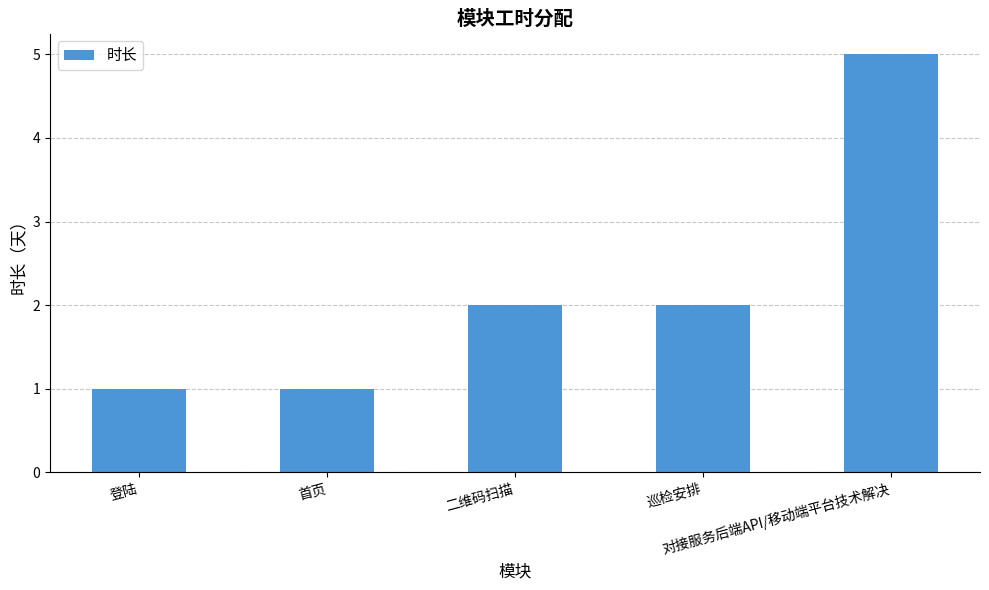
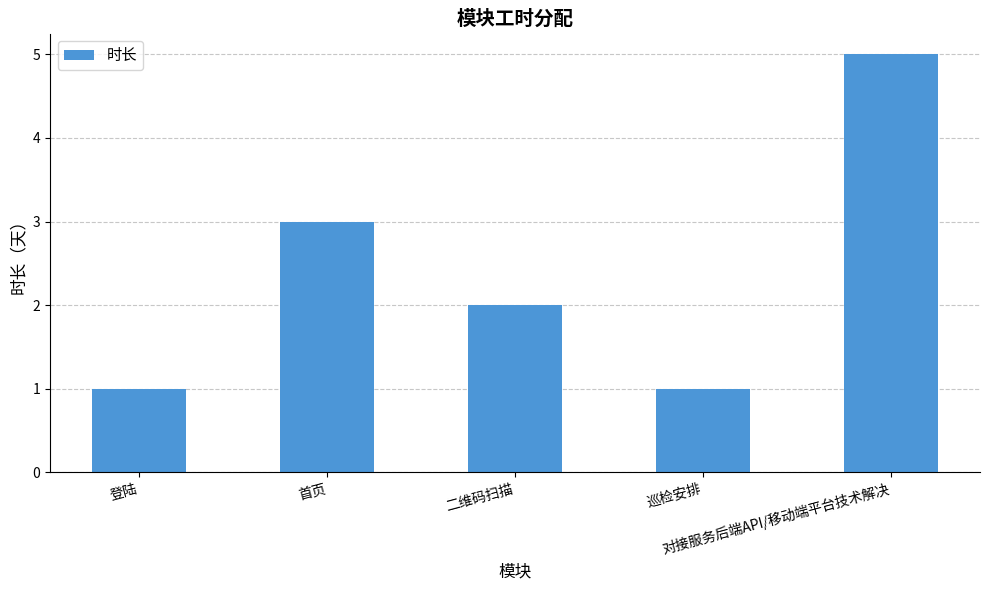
首页: 1 -> 3
巡检安排: 2 -> 1
